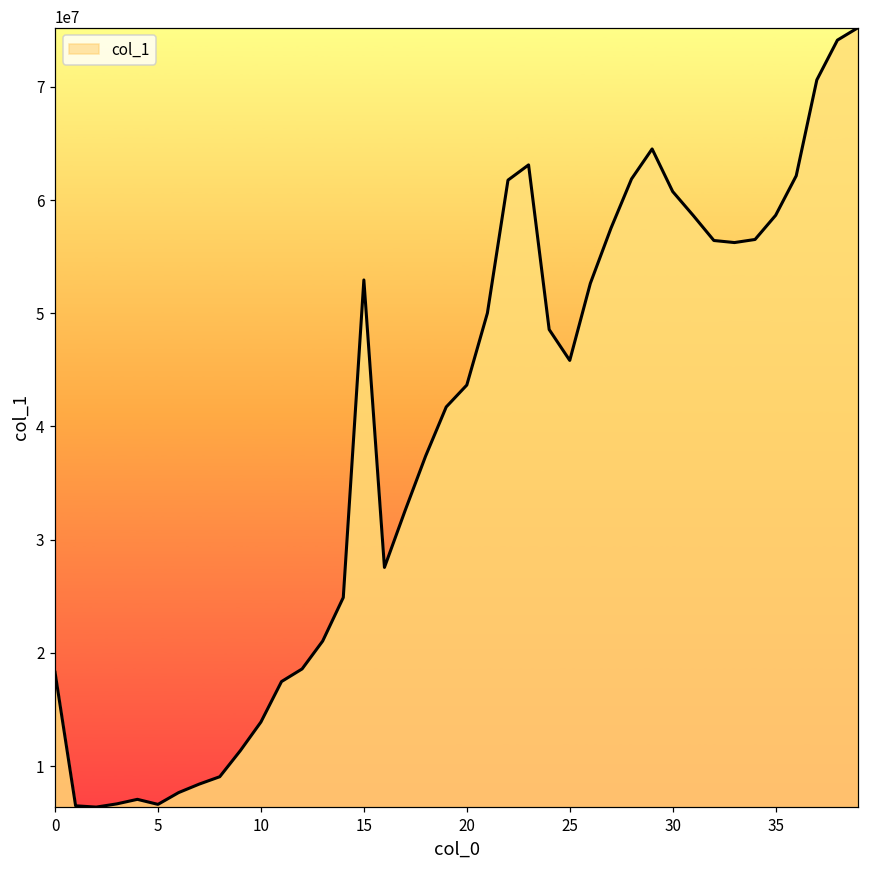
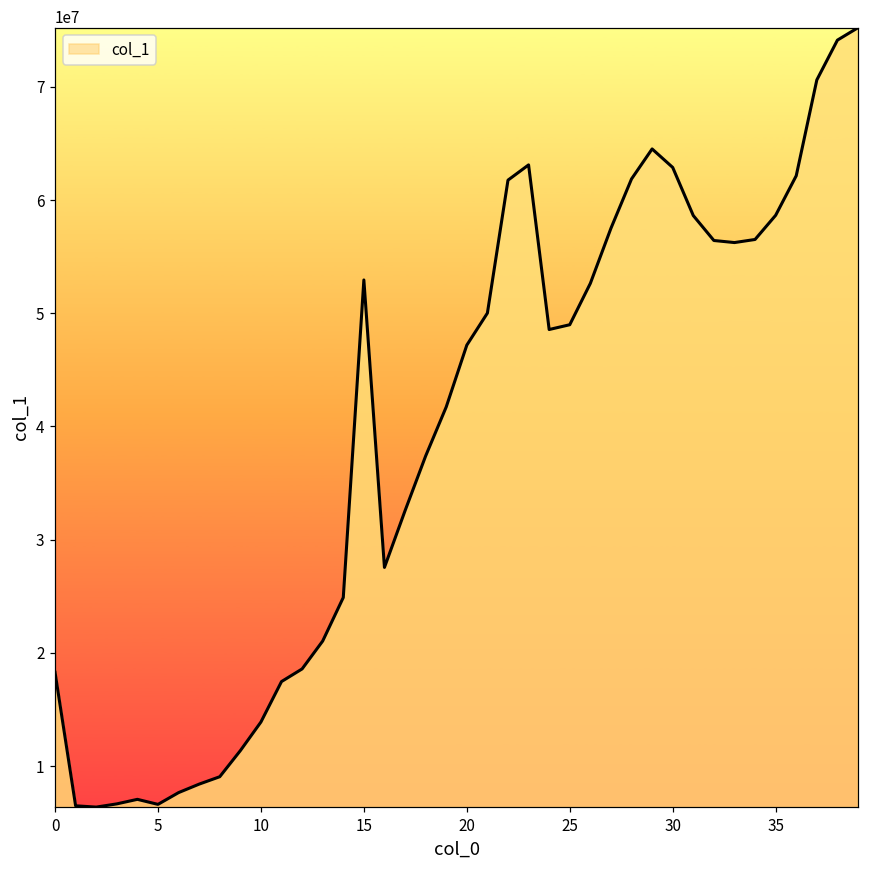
20: 43700000 -> 47200000
25: 45800000 -> 49000000
30: 60800000 -> 62900000
